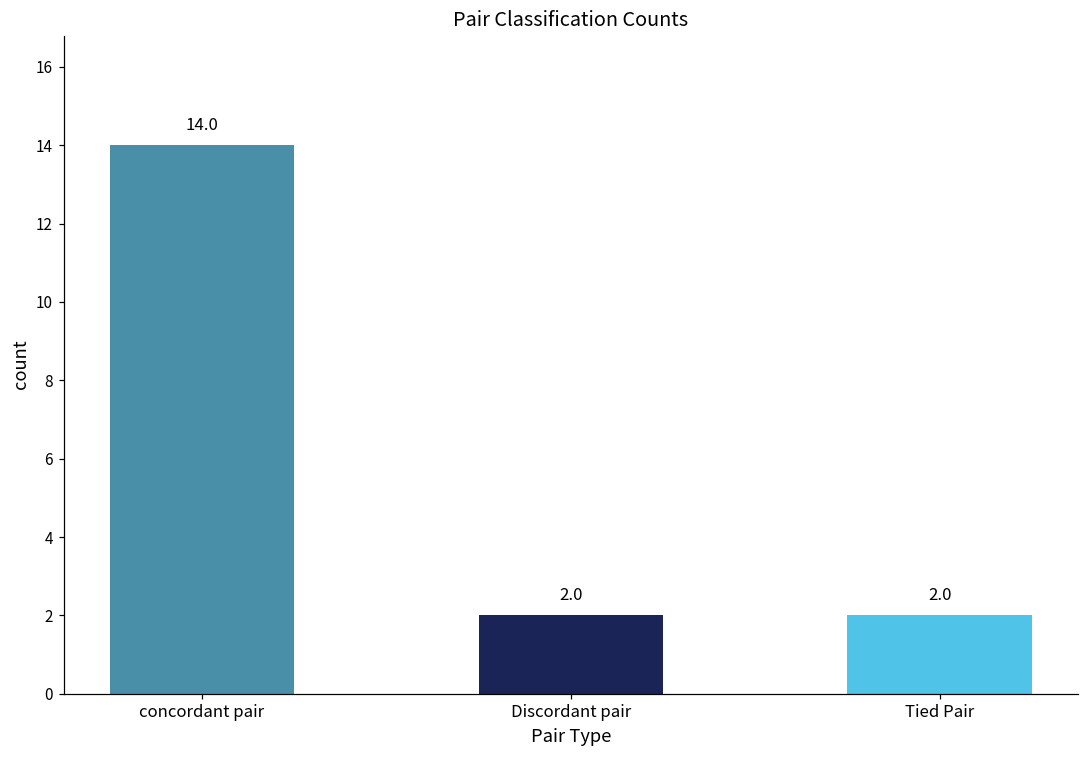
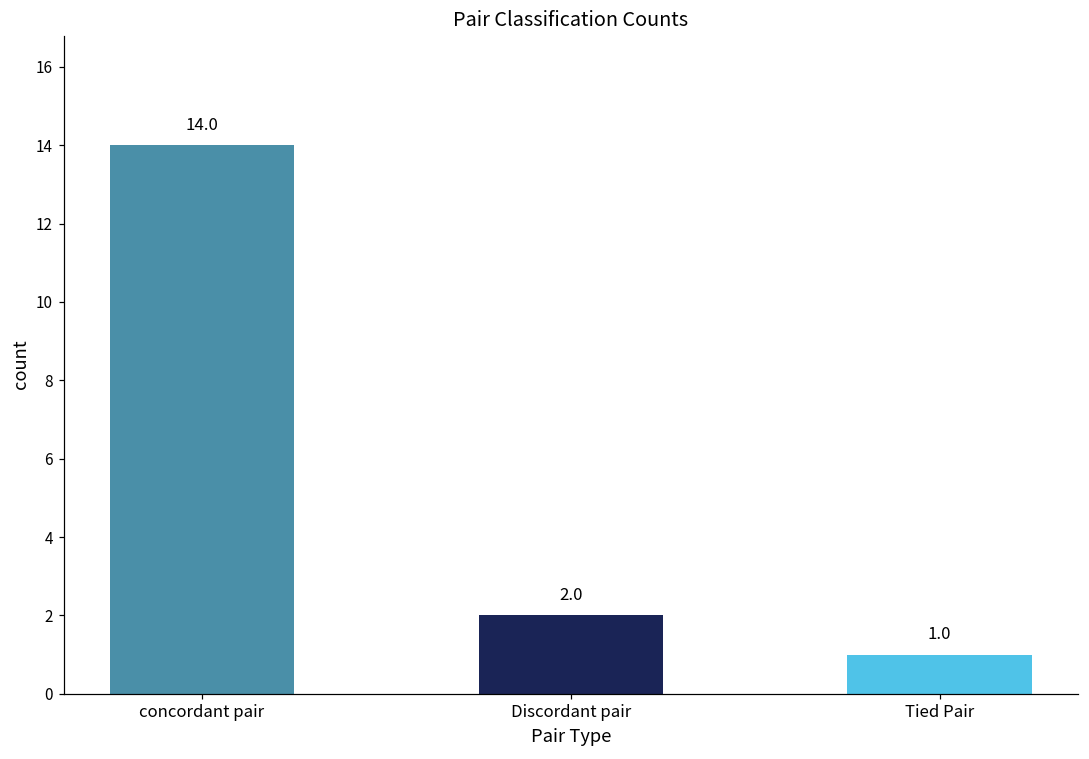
Tied Pair: 2.0 -> 1.0
